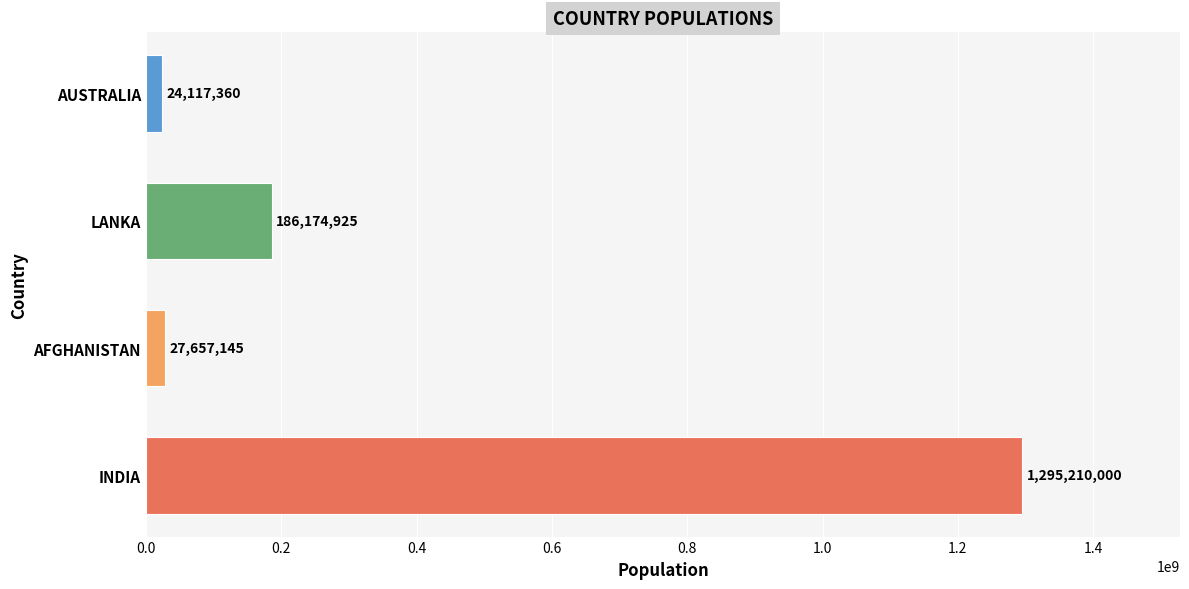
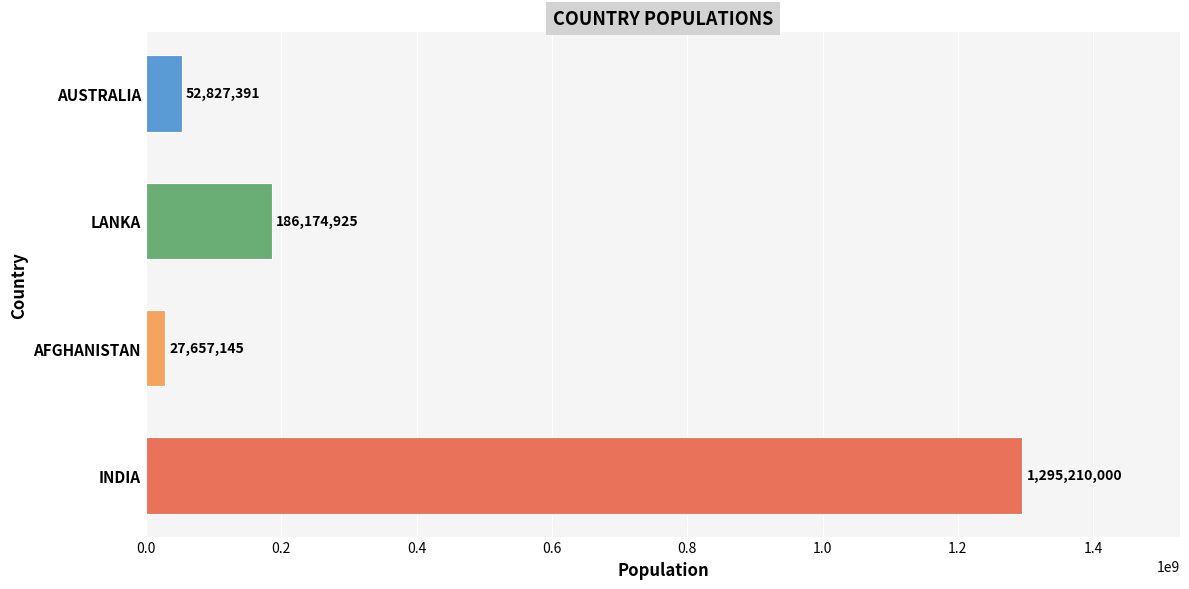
AUSTRALIA: 24,117,360 -> 52,827,391
